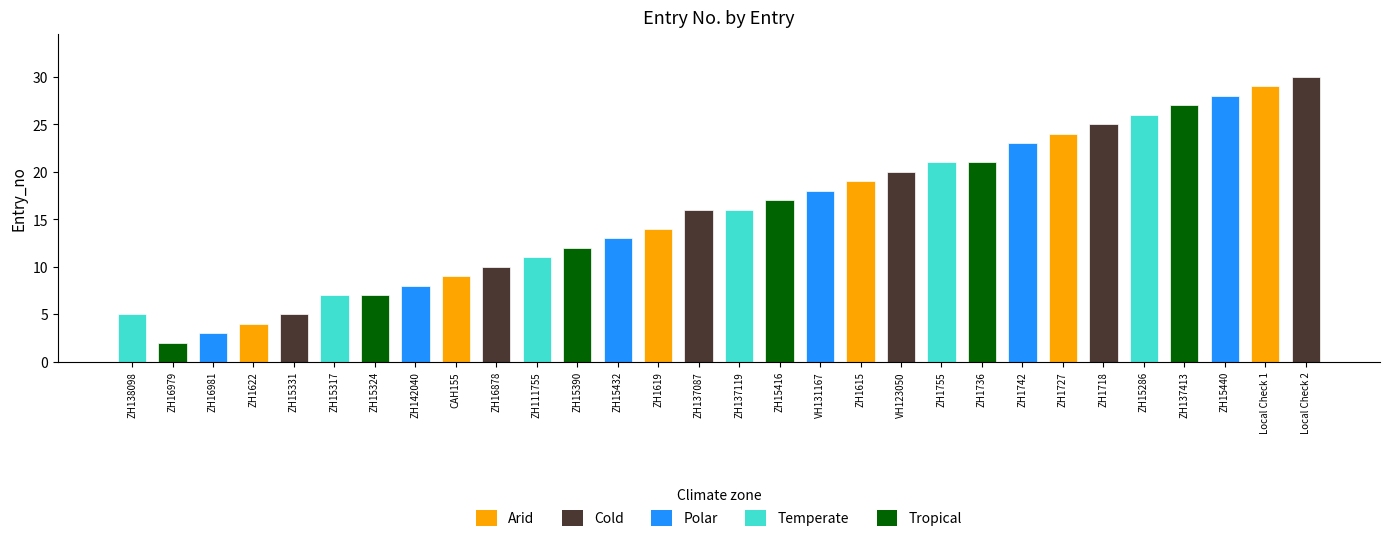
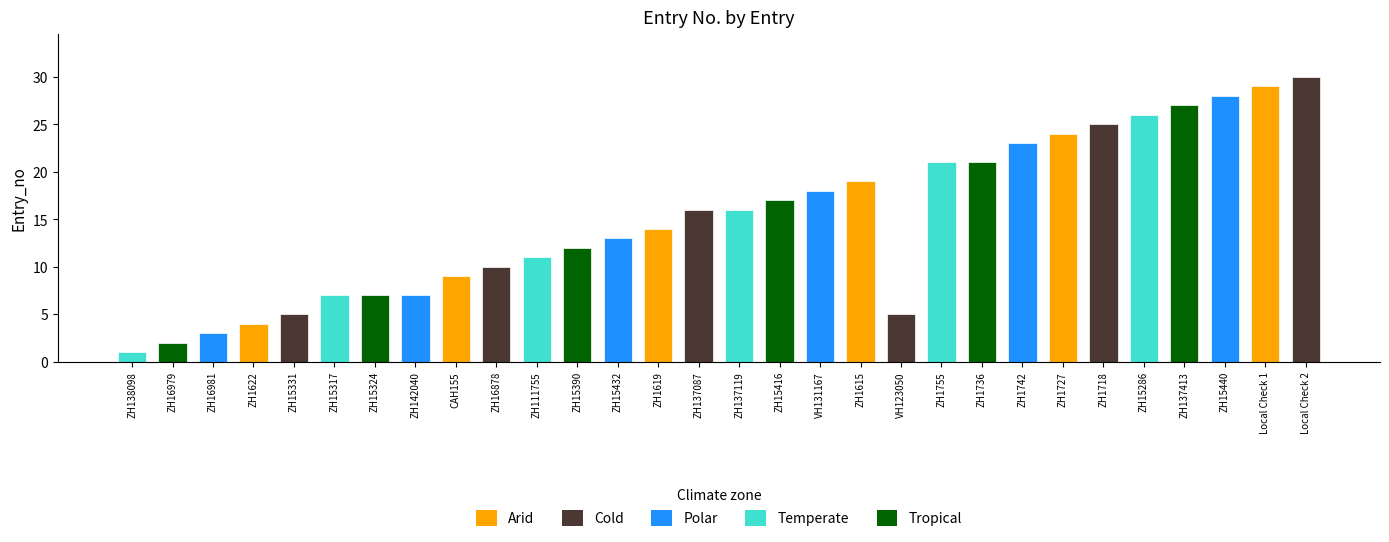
ZH138098: 5 -> 1
ZH142040: 8 -> 7
VH123050: 20 -> 5
